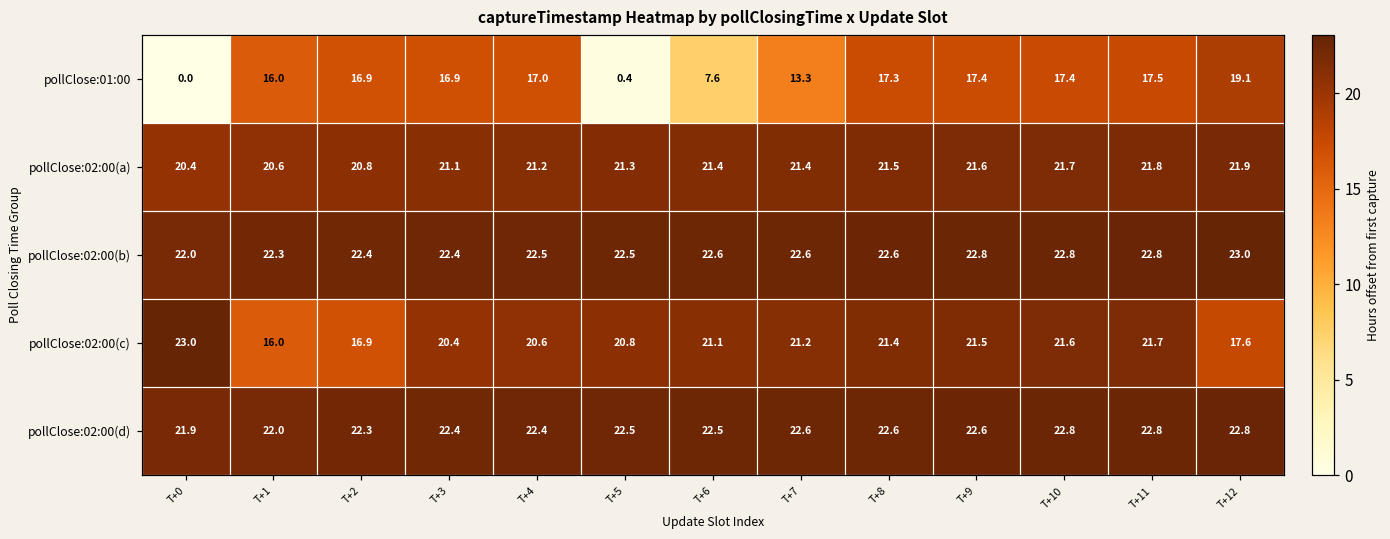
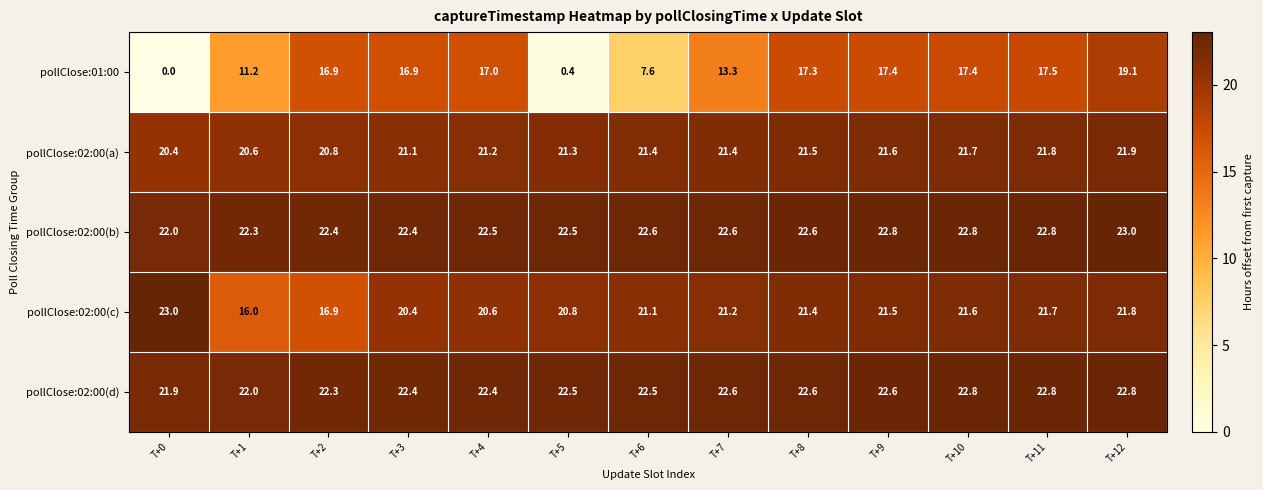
pollClose:01:00, T+1: 16.0 -> 11.2
pollClose:02:00(c), T+12: 17.6 -> 21.8
